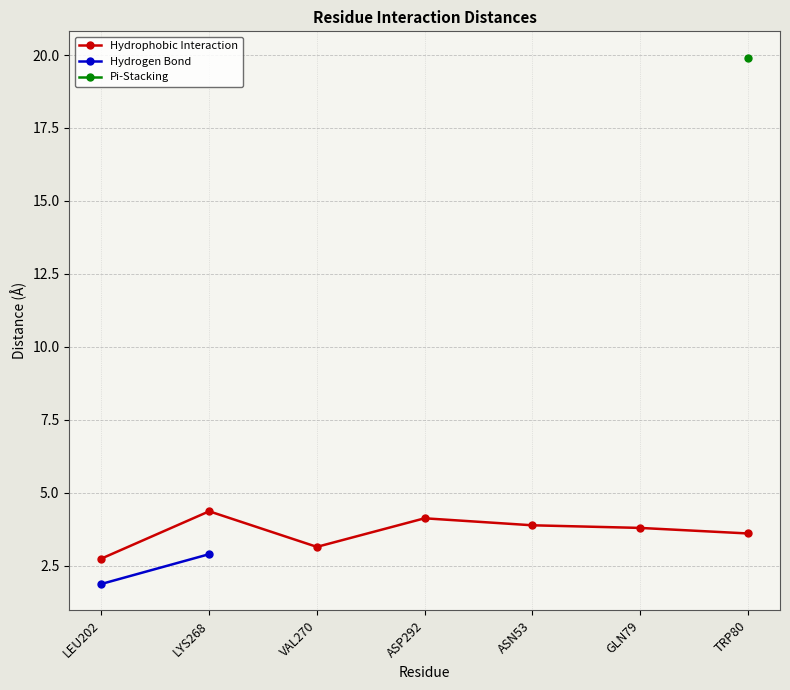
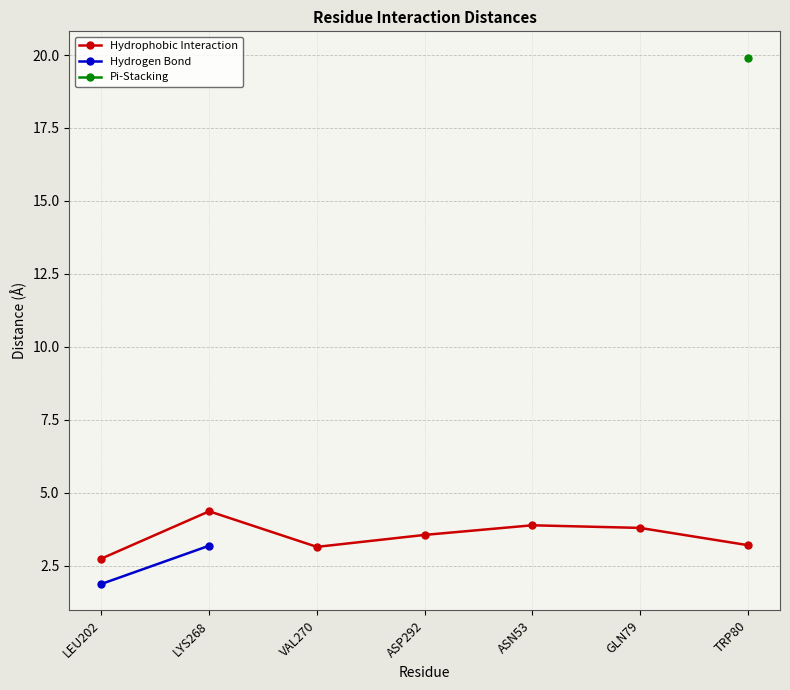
Hydrogen Bond, LYS268: 2.9 -> 3.2
Hydrophobic Interaction, ASP292: 4.1 -> 3.6
Hydrophobic Interaction, TRP80: 3.6 -> 3.2
